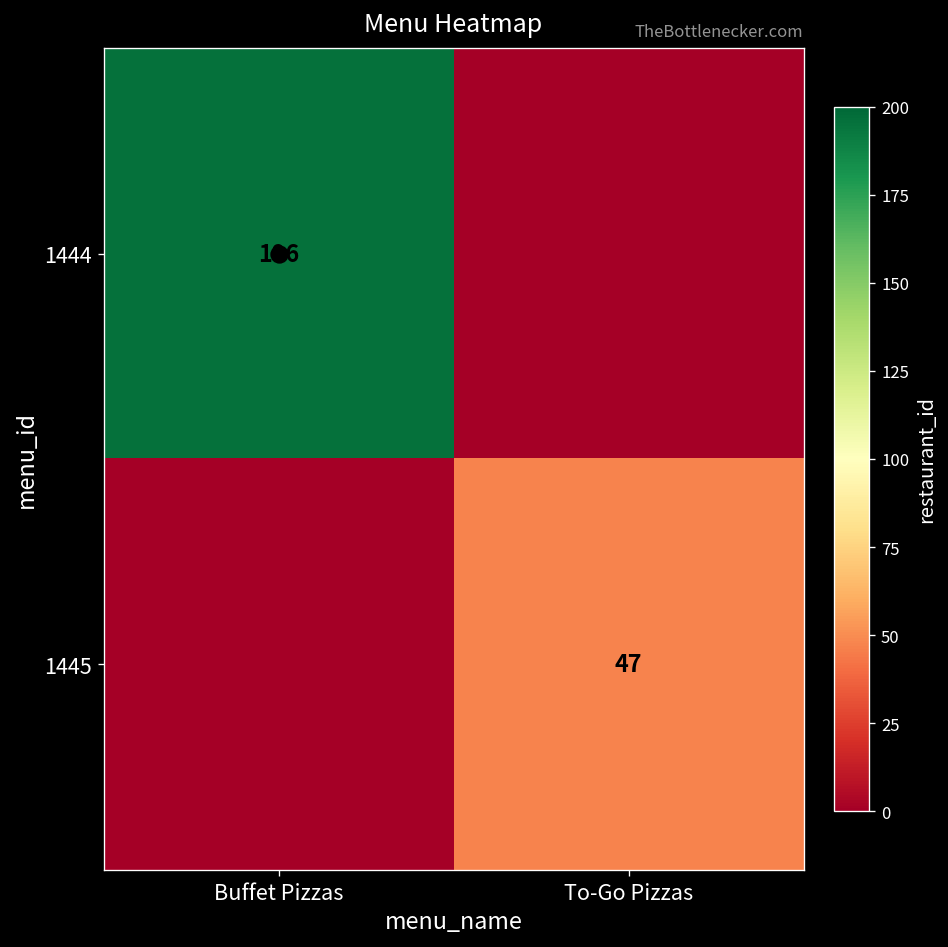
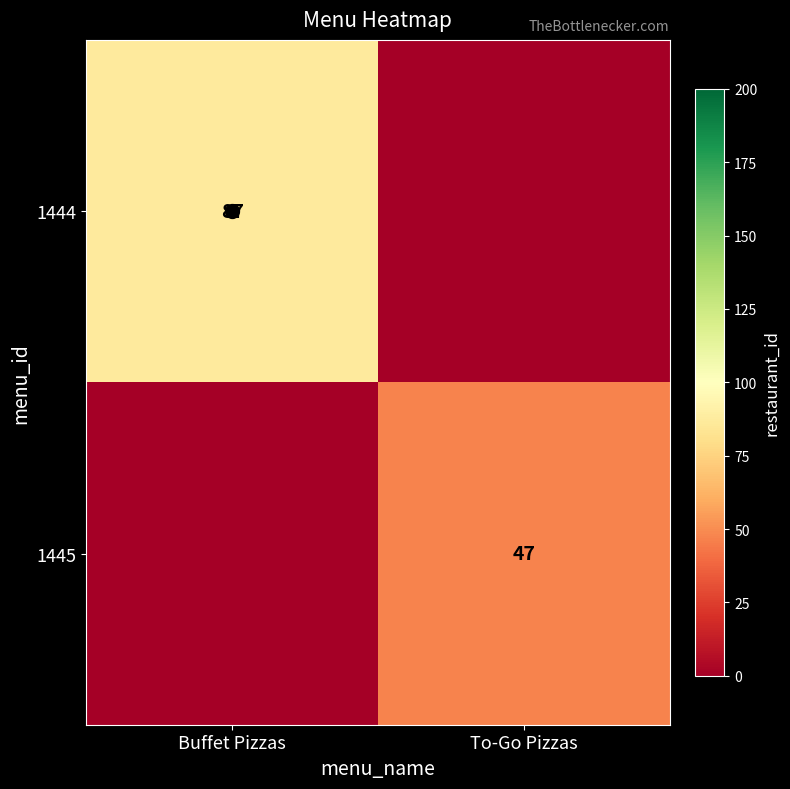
1444, Buffet Pizzas: 196 -> 87
